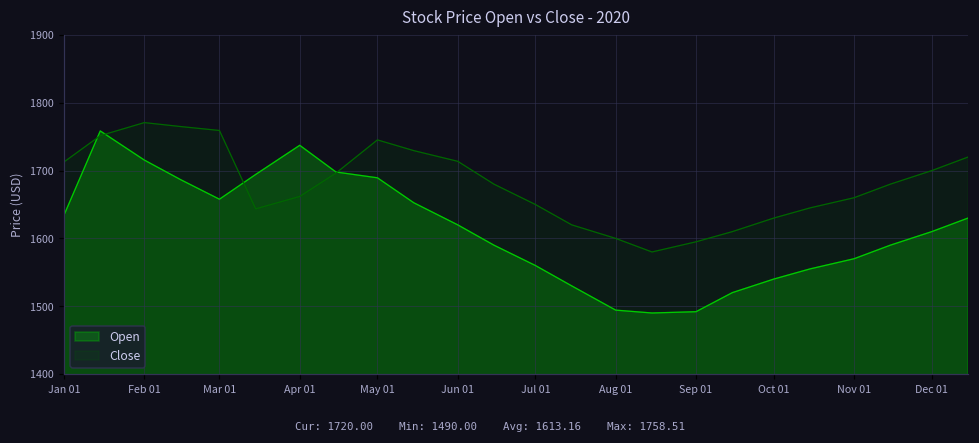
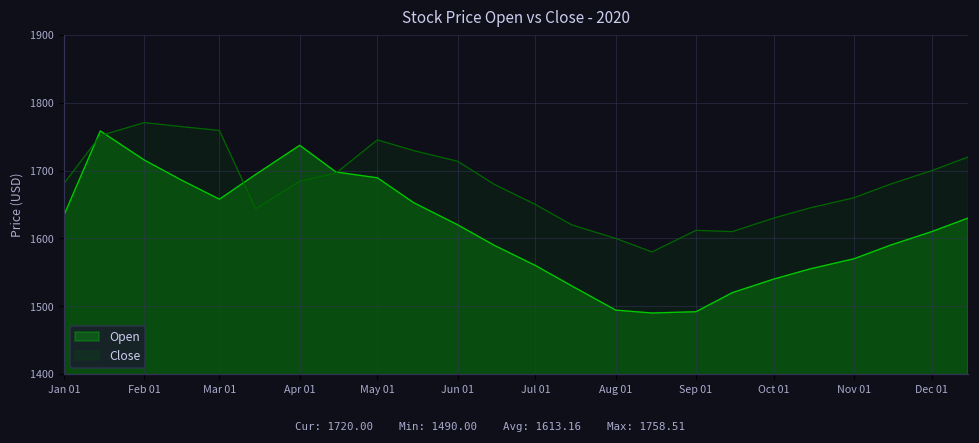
Close, Jan 01: 1710 -> 1680
Close, Apr 01: 1660 -> 1680
Close, Sep 01: 1600 -> 1610
